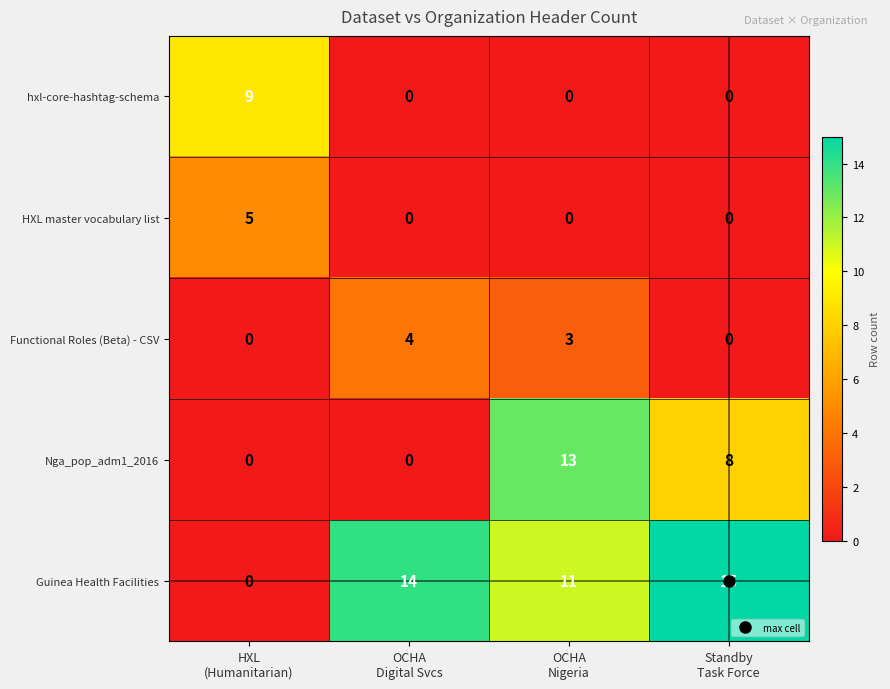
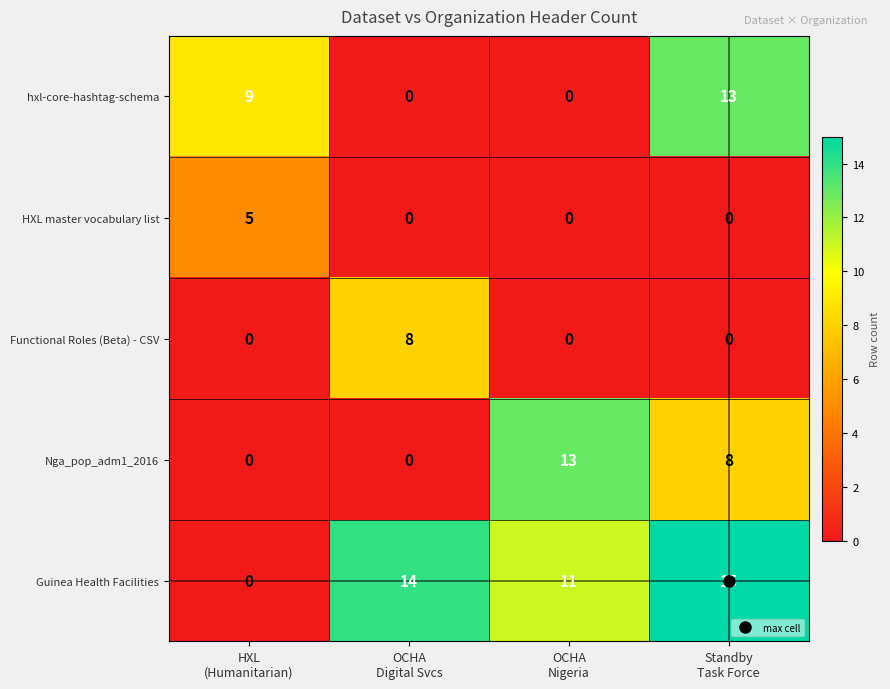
hxl-core-hashtag-schema, Standby Task Force: 0 -> 13
Functional Roles (Beta) - CSV, OCHA Digital Svcs: 4 -> 8
Functional Roles (Beta) - CSV, OCHA Nigeria: 3 -> 0
